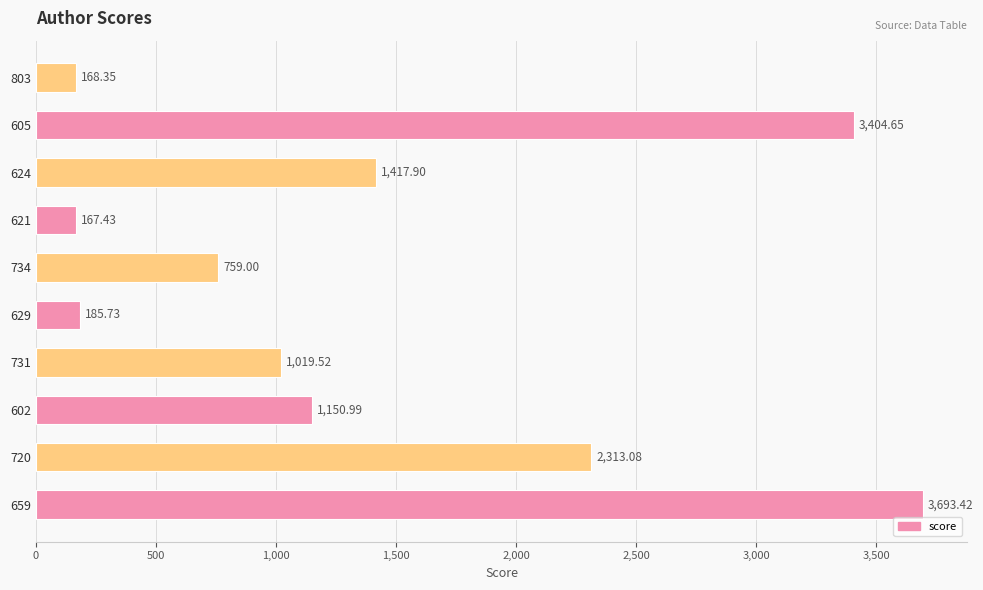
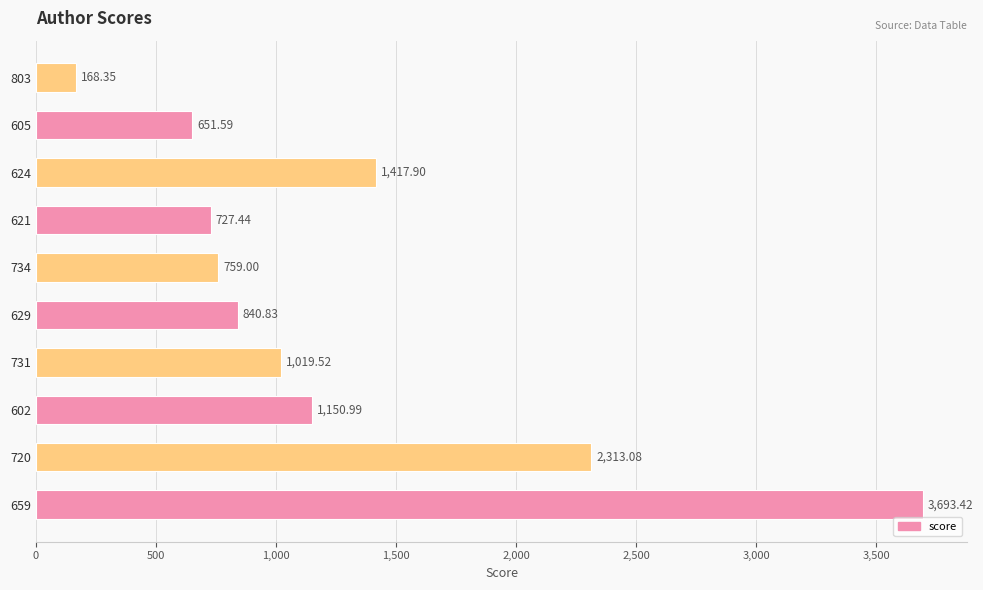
605: 3,404.65 -> 651.59
621: 167.43 -> 727.44
629: 185.73 -> 840.83
